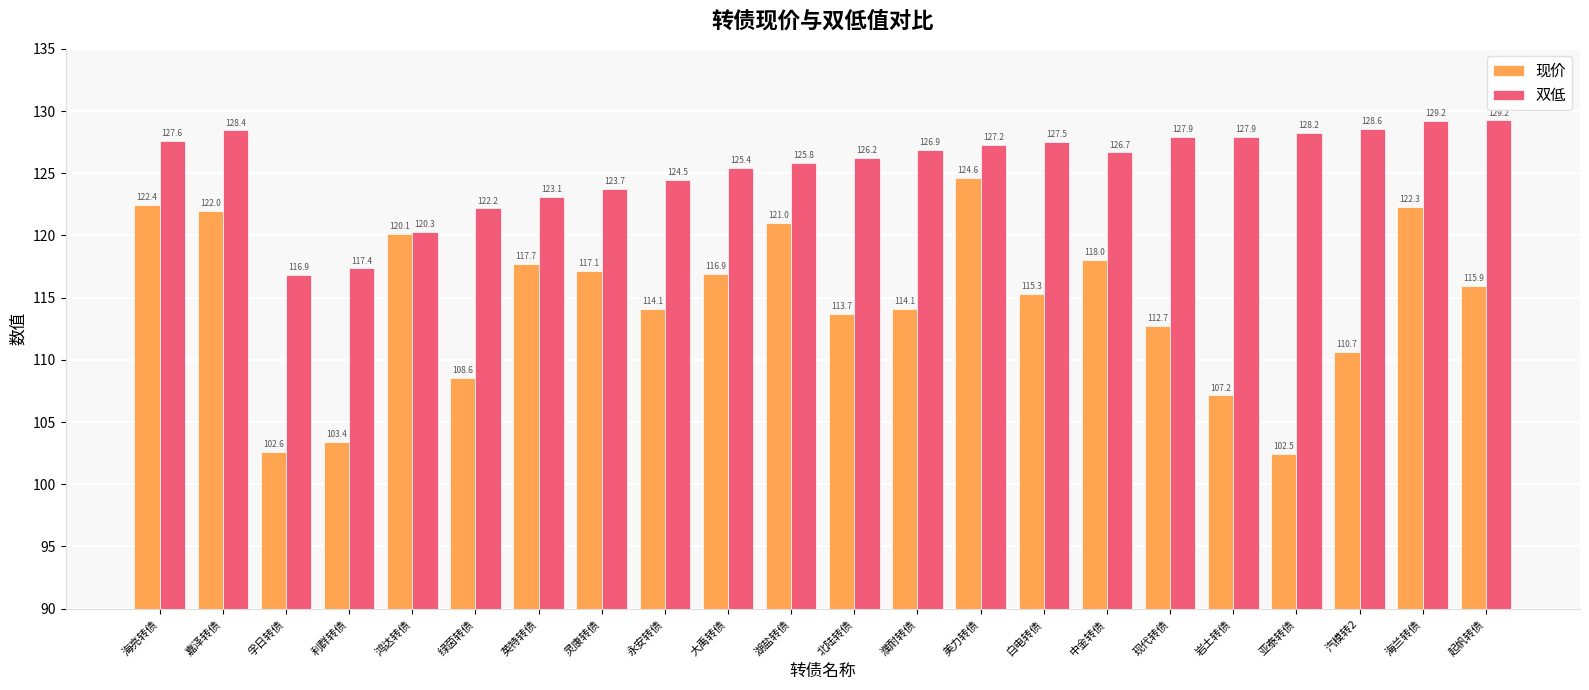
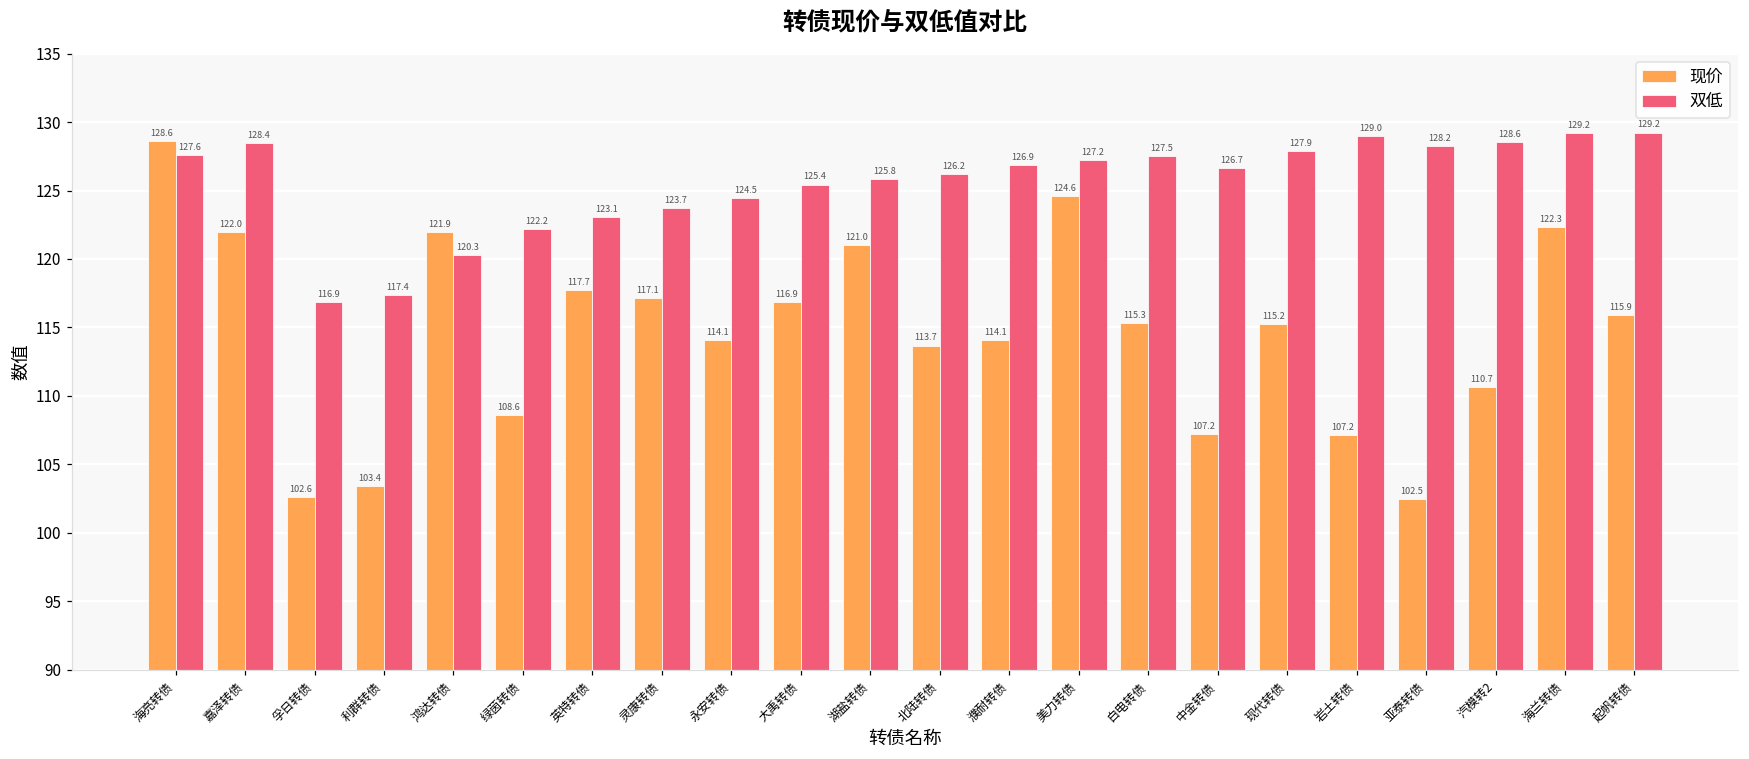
现价, 海亮转债: 122.4 -> 128.6
现价, 鸿达转债: 120.1 -> 121.9
现价, 中金转债: 118.0 -> 107.2
现价, 现代转债: 112.7 -> 115.2
双低, 岩土转债: 127.9 -> 129.0
